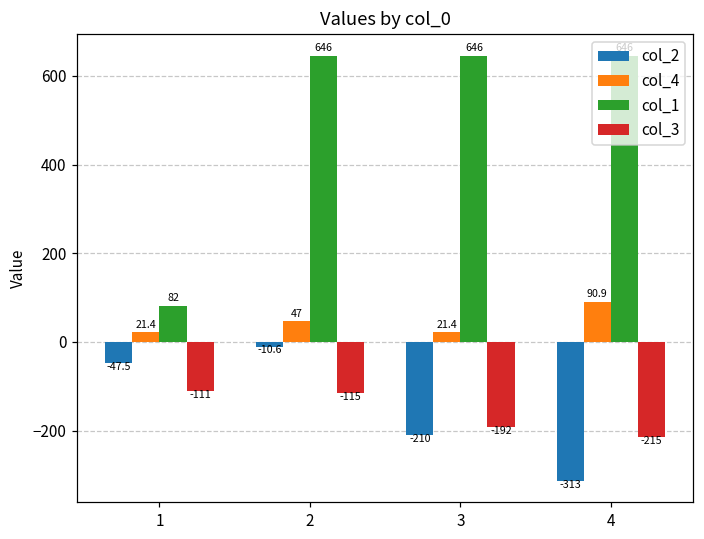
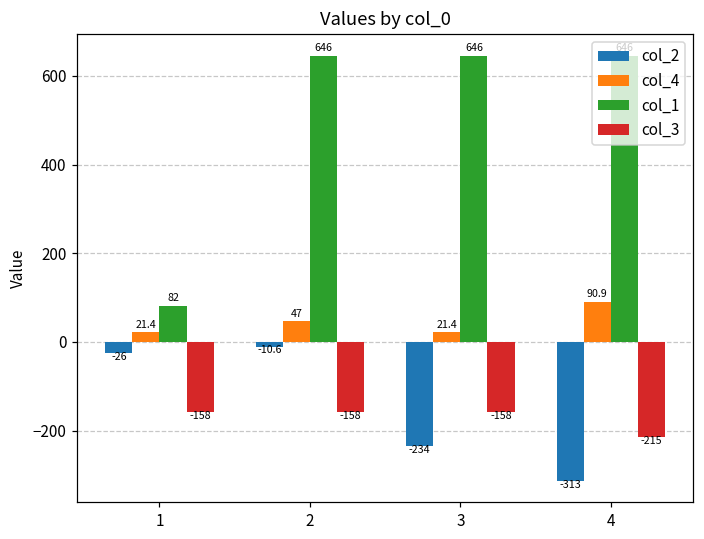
col_2, 1: -47.5 -> -26
col_3, 1: -111 -> -158
col_3, 2: -115 -> -158
col_2, 3: -210 -> -234
col_3, 3: -192 -> -158
